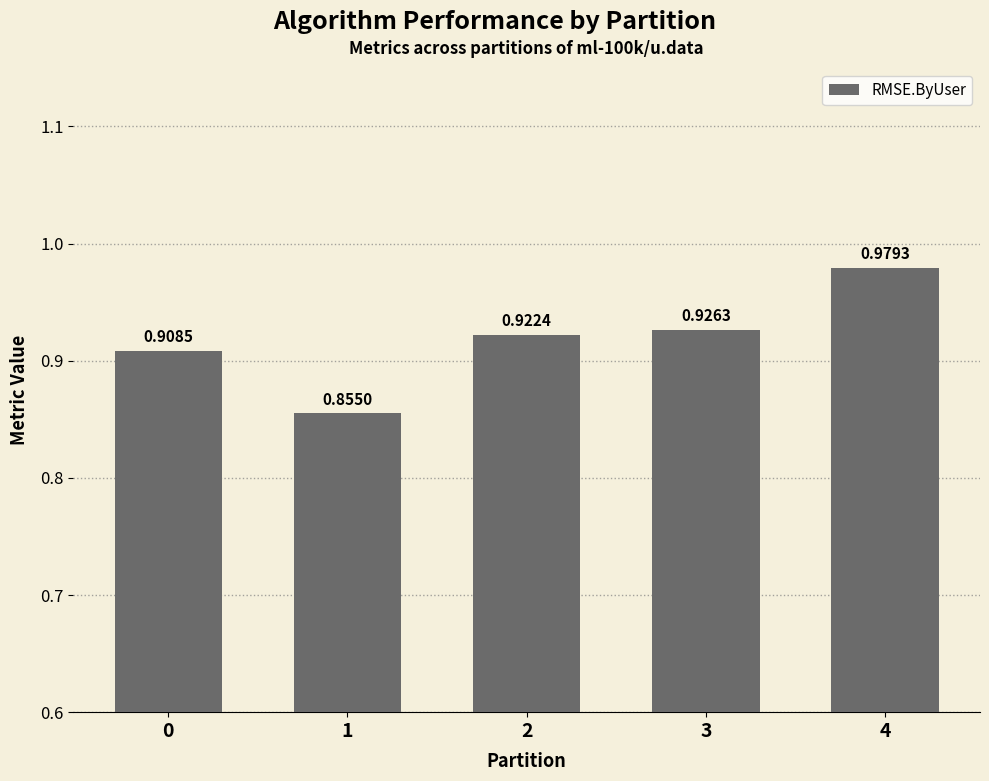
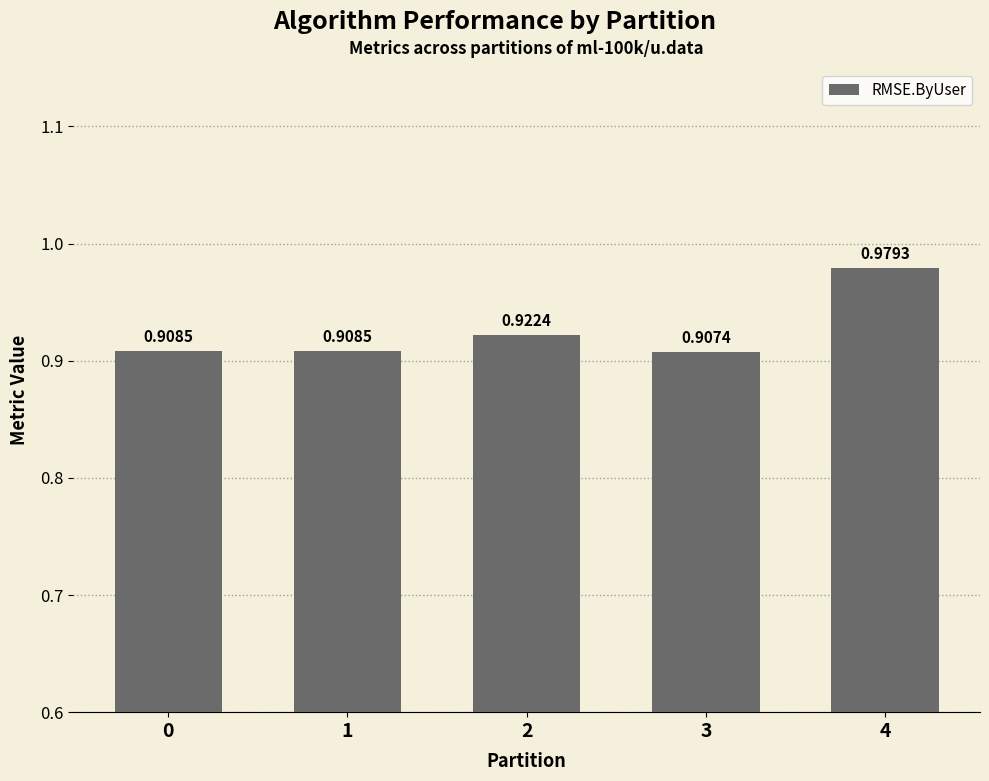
1: 0.8550 -> 0.9085
3: 0.9263 -> 0.9074
